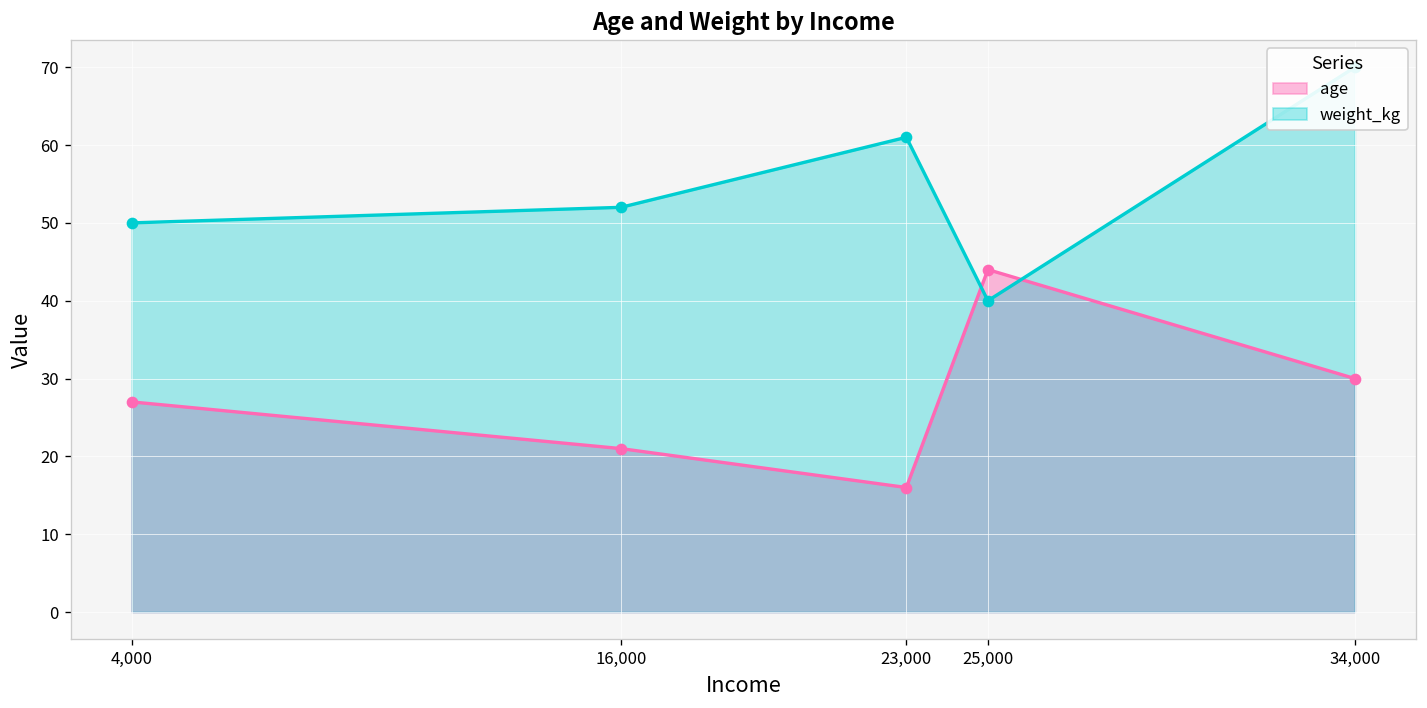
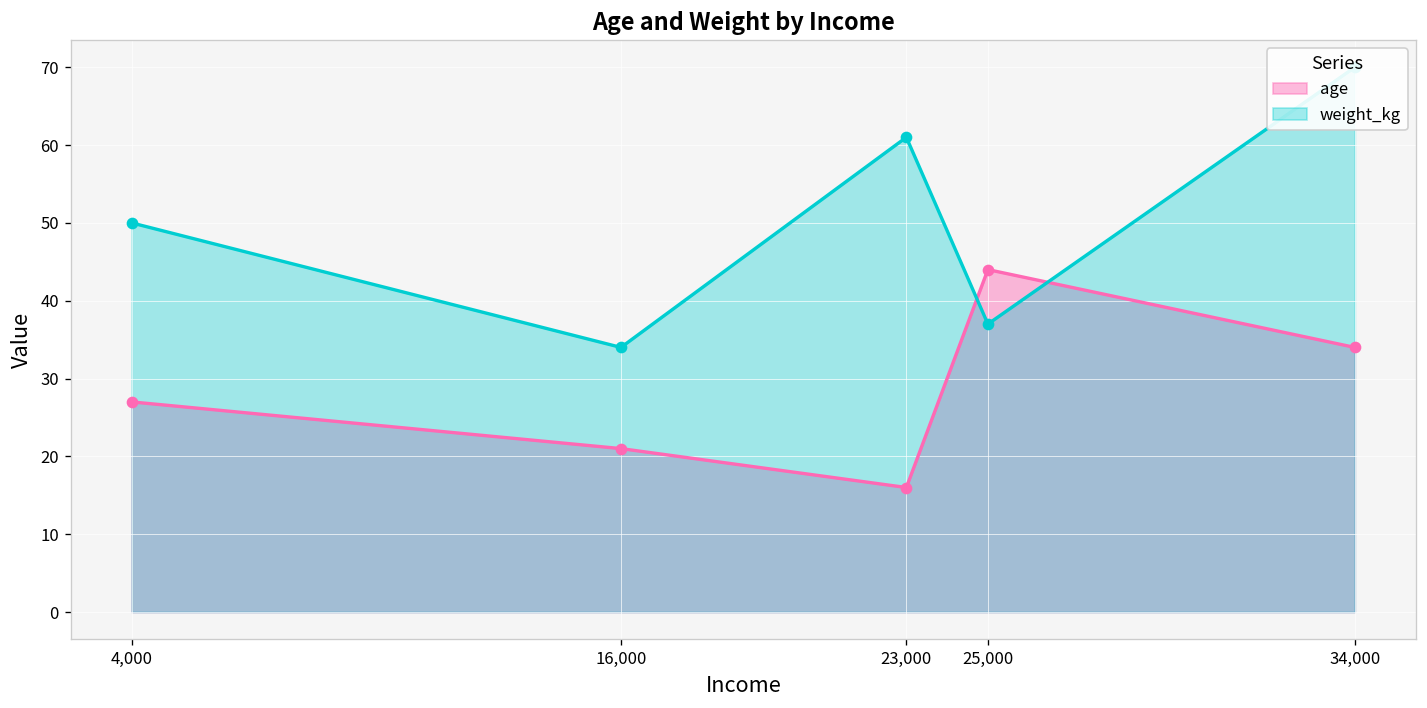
weight_kg, 16,000: 52 -> 34
weight_kg, 25,000: 40 -> 37
age, 34,000: 30 -> 34
